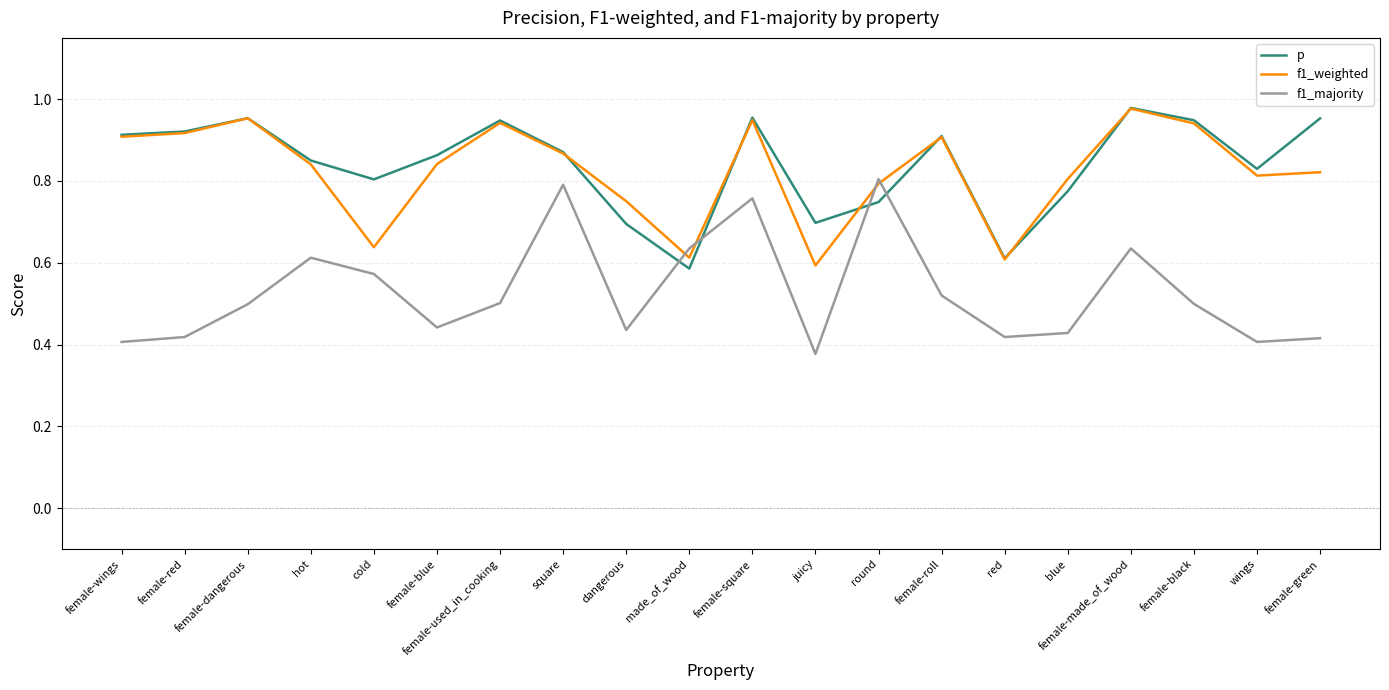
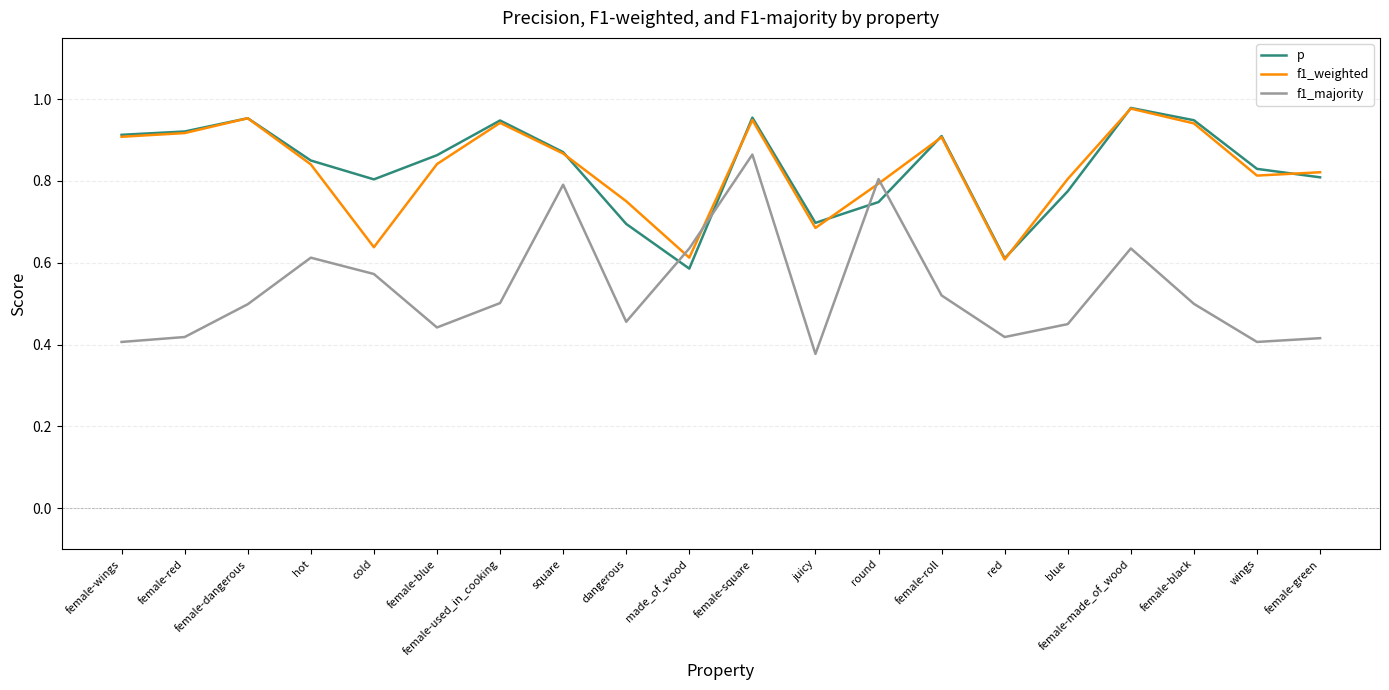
f1_majority, dangerous: 0.44 -> 0.46
f1_majority, female-square: 0.76 -> 0.86
f1_weighted, juicy: 0.59 -> 0.69
f1_majority, blue: 0.43 -> 0.45
p, female-green: 0.95 -> 0.81
